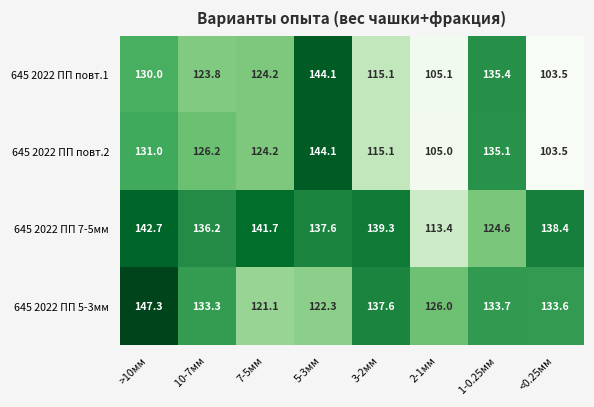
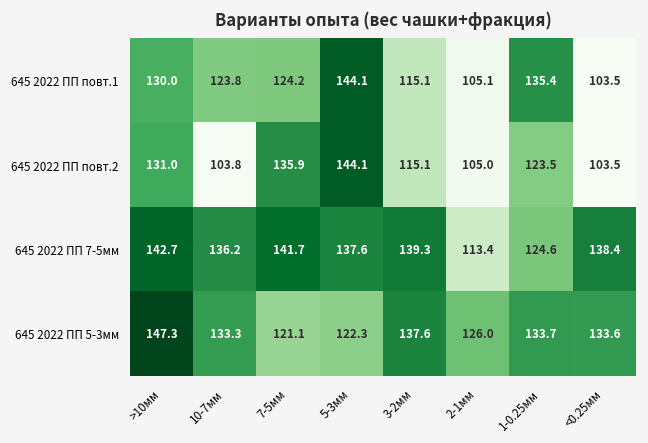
645 2022 ПП повт.2, 10-7мм: 126.2 -> 103.8
645 2022 ПП повт.2, 7-5мм: 124.2 -> 135.9
645 2022 ПП повт.2, 1-0.25мм: 135.1 -> 123.5
